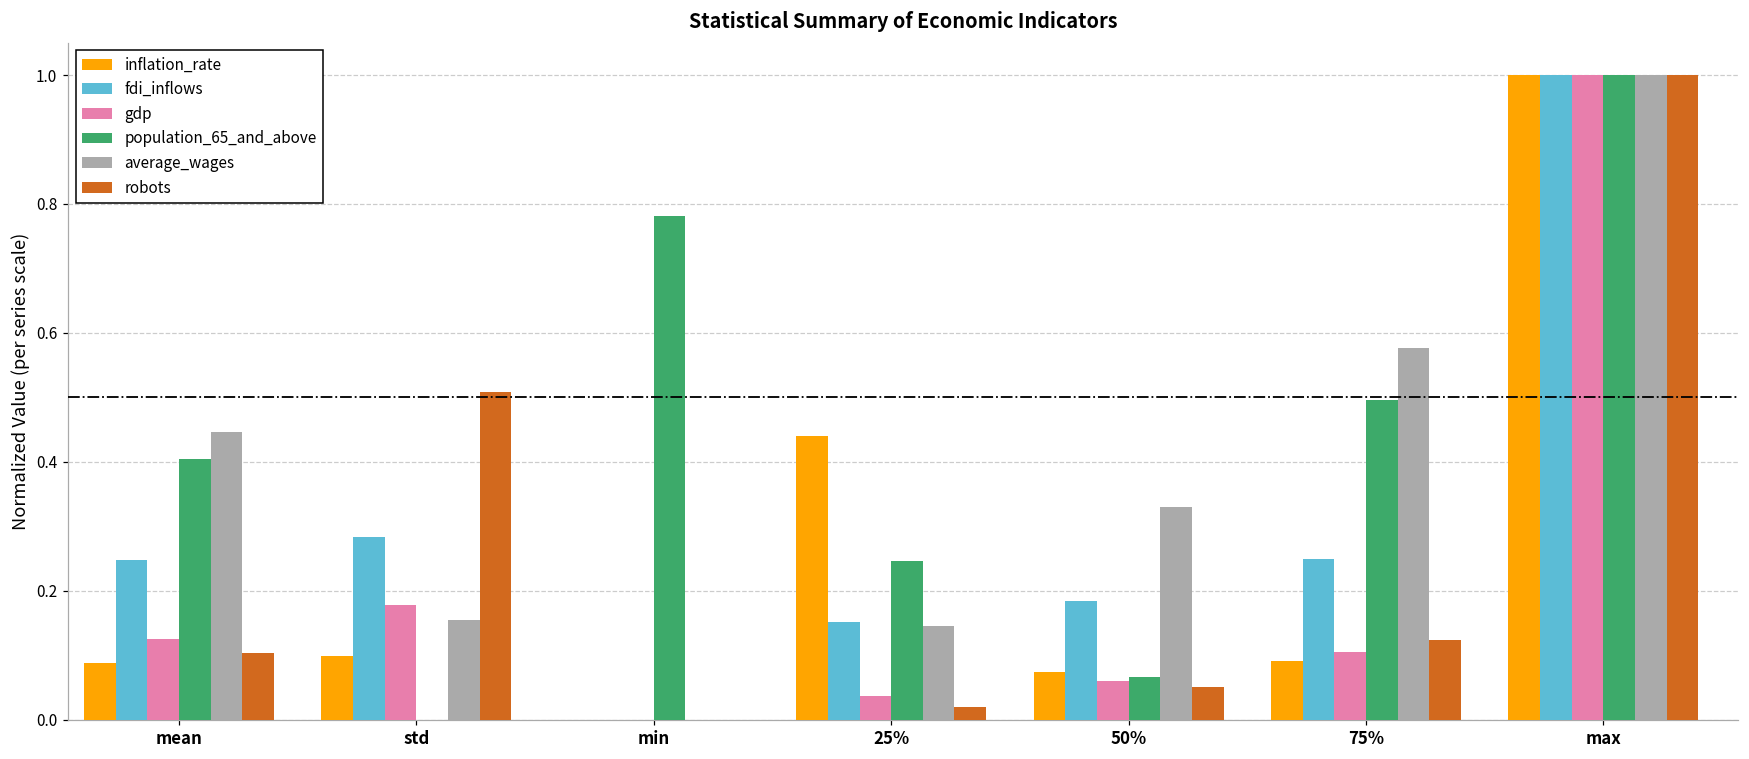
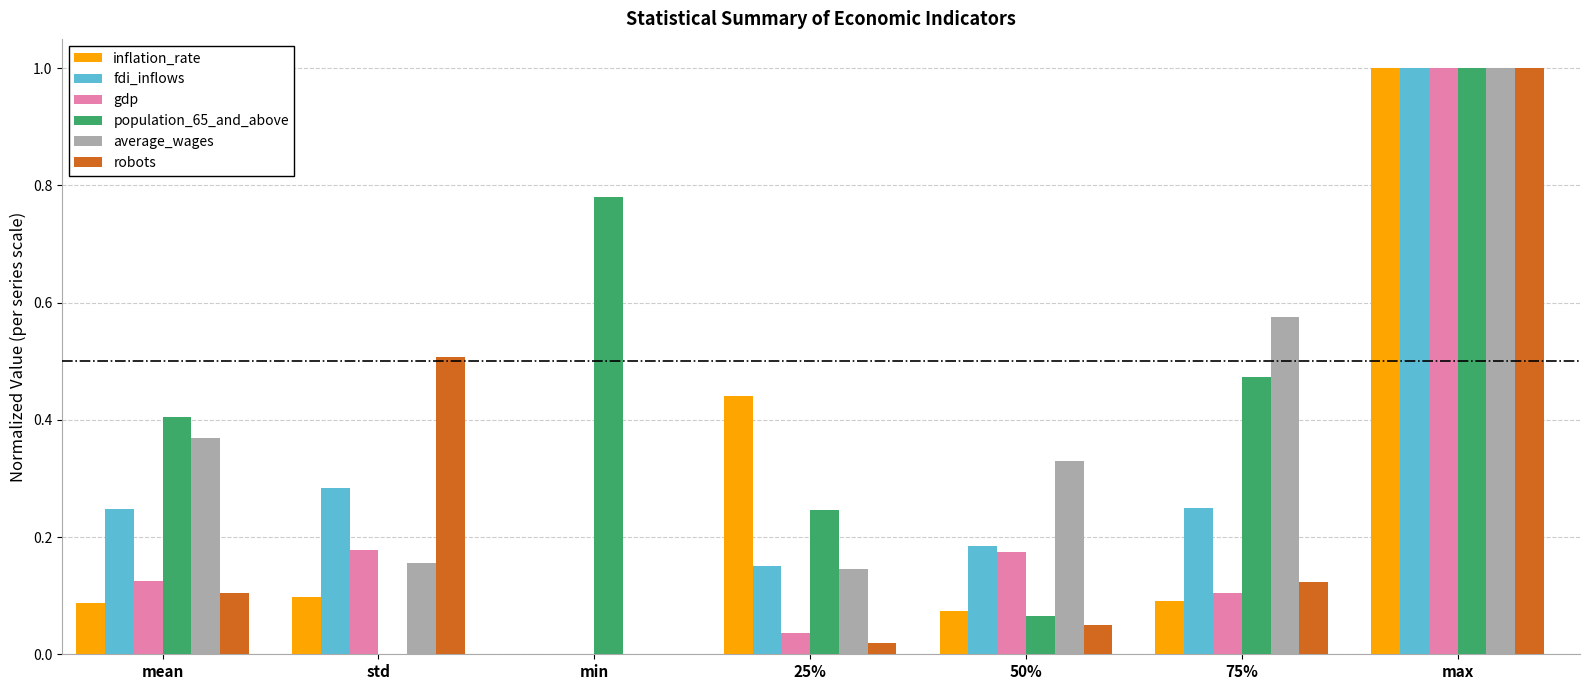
average_wages, mean: 0.45 -> 0.37
gdp, 50%: 0.06 -> 0.17
population_65_and_above, 75%: 0.50 -> 0.47
